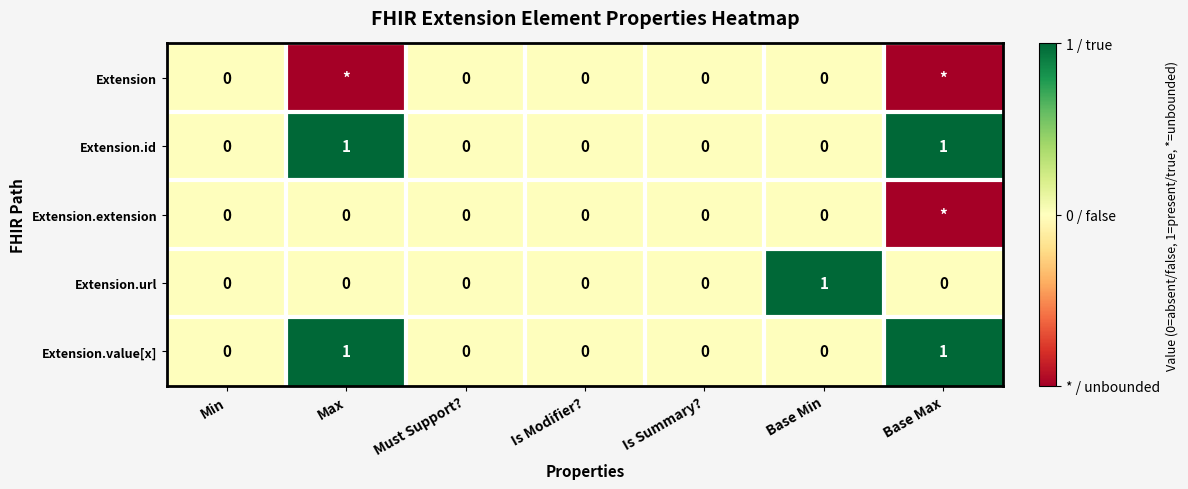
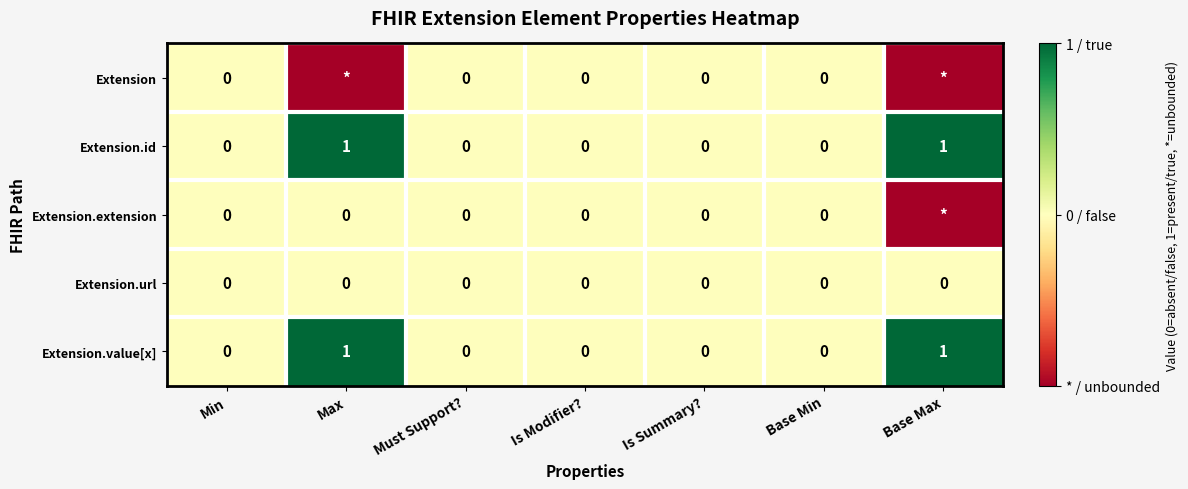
Extension.url, Base Min: 1 -> 0
